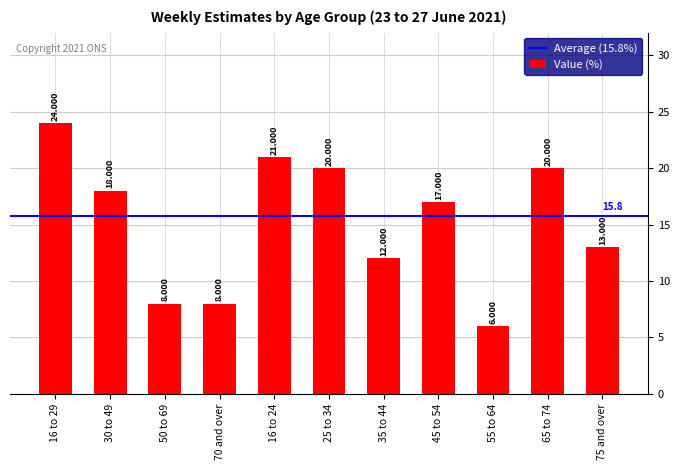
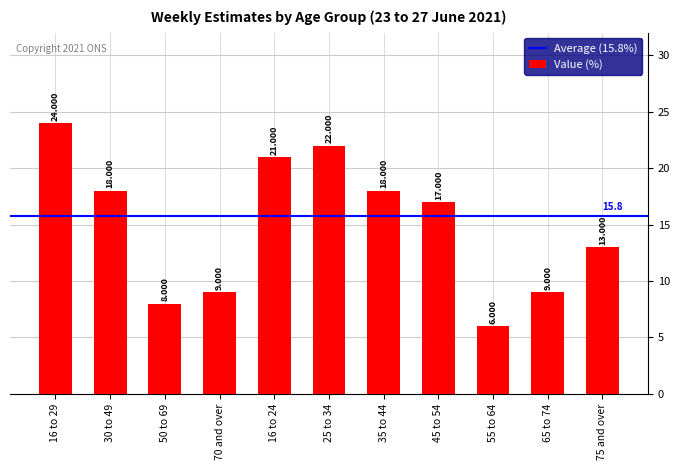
70 and over: 8.000 -> 9.000
25 to 34: 20.000 -> 22.000
35 to 44: 12.000 -> 18.000
65 to 74: 20.000 -> 9.000
